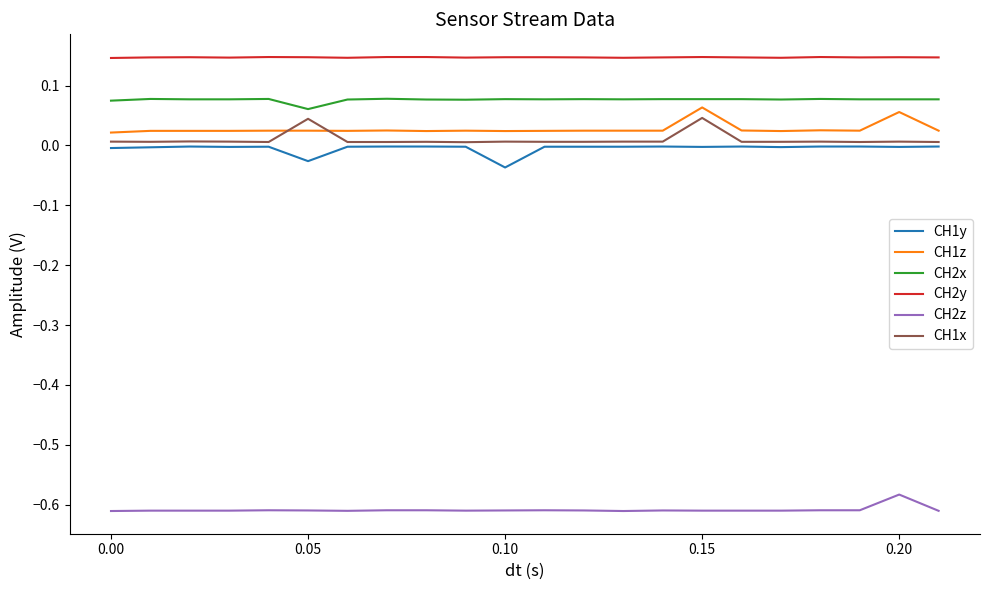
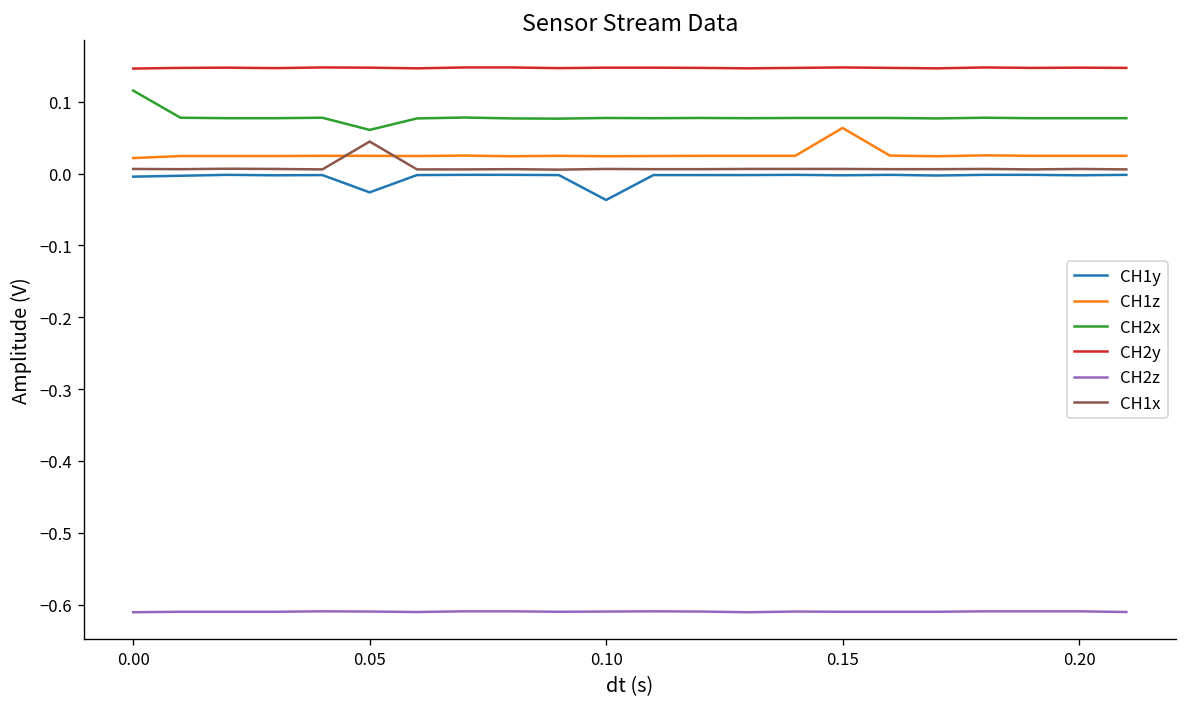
CH2x, 0.00: 0.07 -> 0.12
CH1x, 0.15: 0.05 -> 0.01
CH1z, 0.20: 0.06 -> 0.02
CH2z, 0.20: -0.58 -> -0.61
